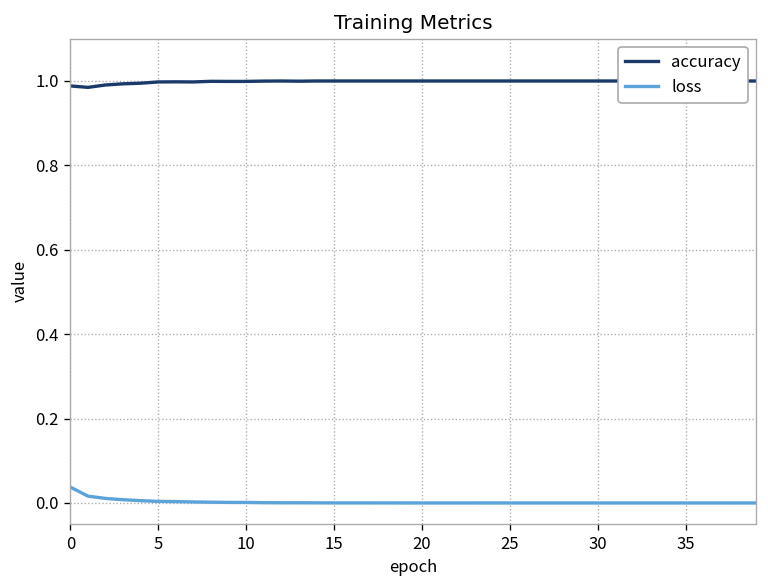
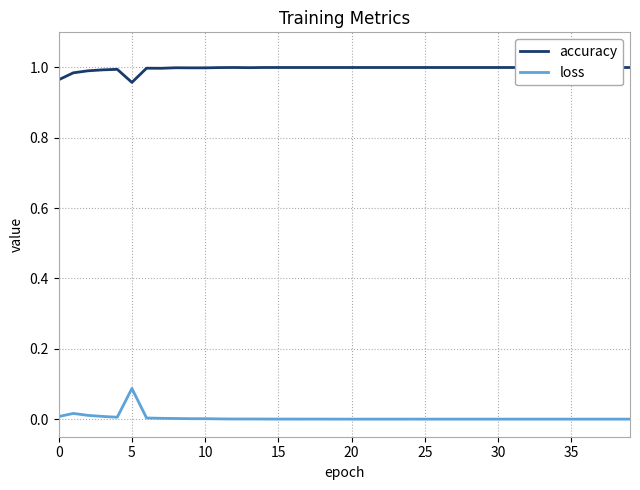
accuracy, 0: 0.99 -> 0.97
loss, 0: 0.04 -> 0.01
accuracy, 5: 1.00 -> 0.96
loss, 5: 0.00 -> 0.09
